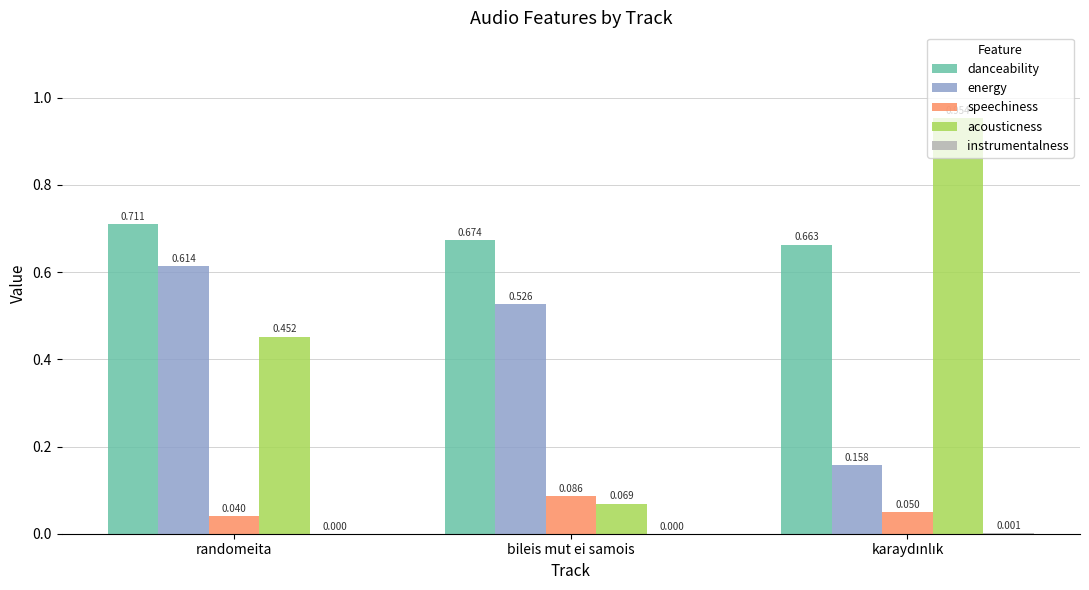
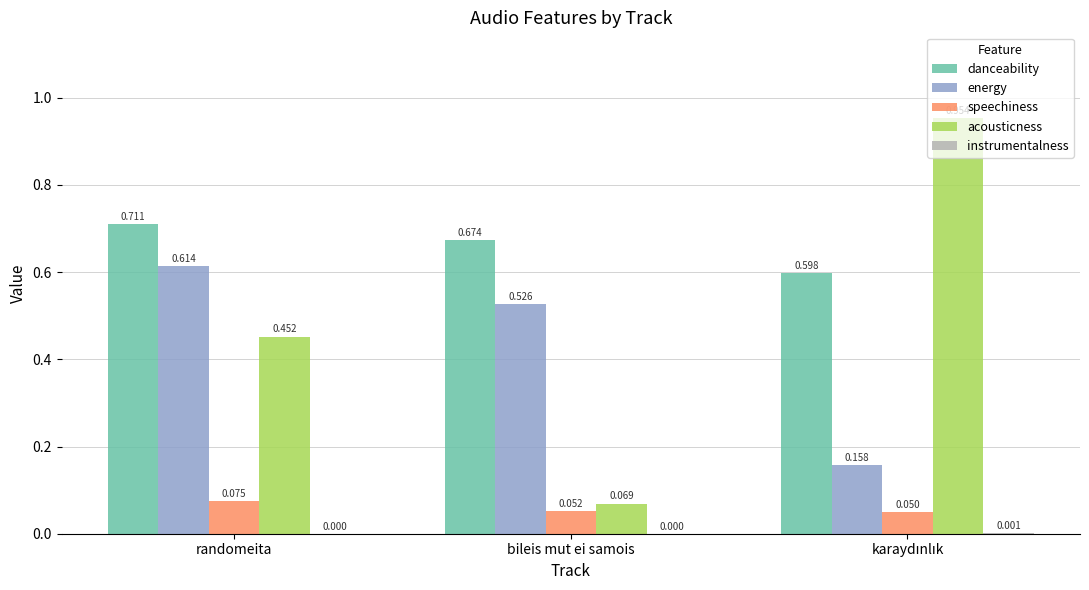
speechiness, randomeita: 0.040 -> 0.075
speechiness, bileis mut ei samois: 0.086 -> 0.052
danceability, karaydınlık: 0.663 -> 0.598
